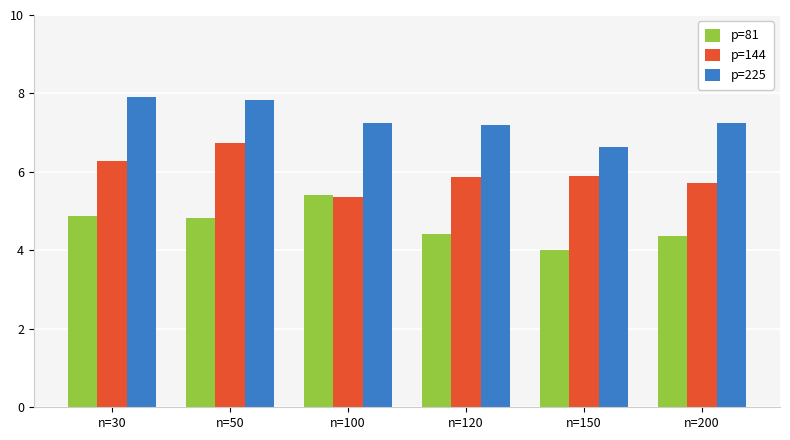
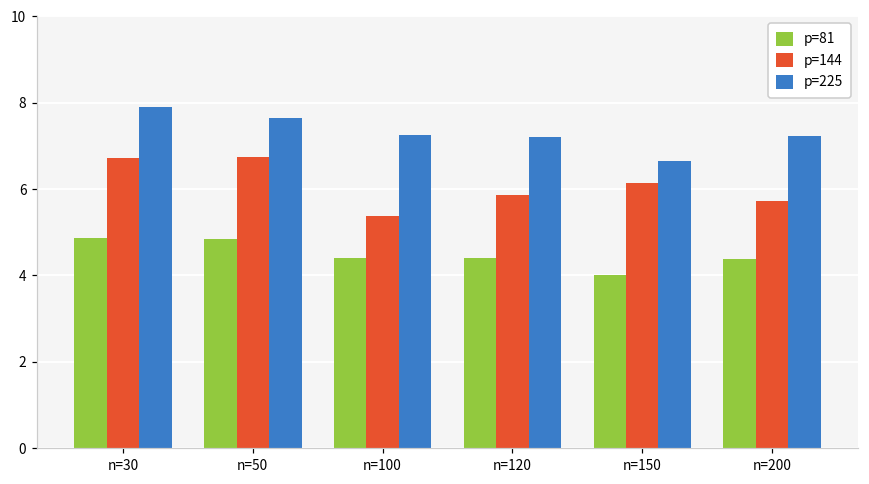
p=144, n=30: 6.3 -> 6.7
p=225, n=50: 7.8 -> 7.6
p=81, n=100: 5.4 -> 4.4
p=144, n=150: 5.9 -> 6.1
